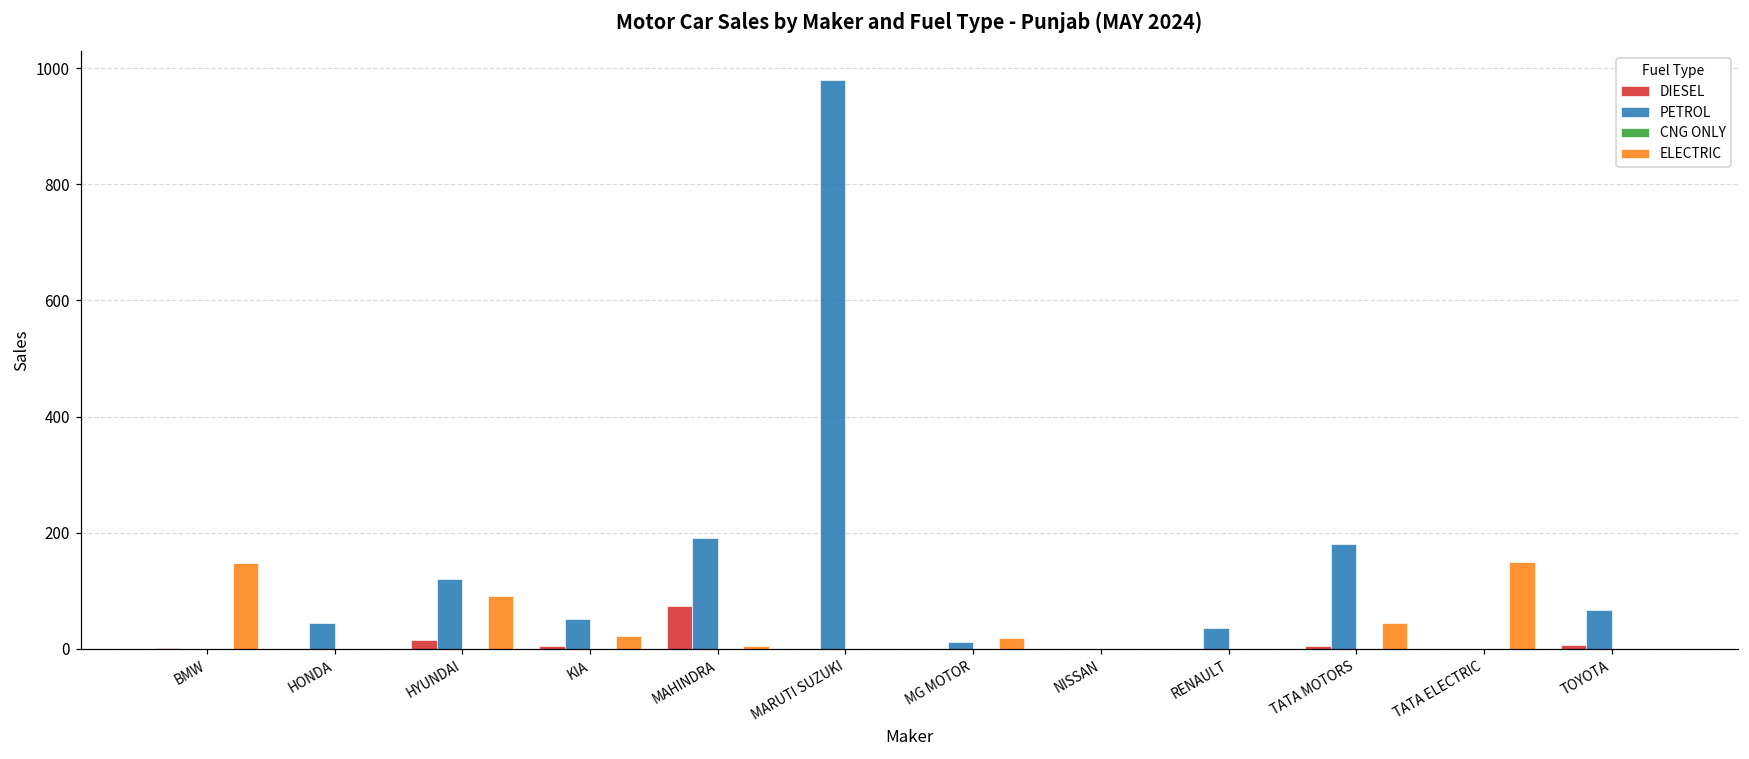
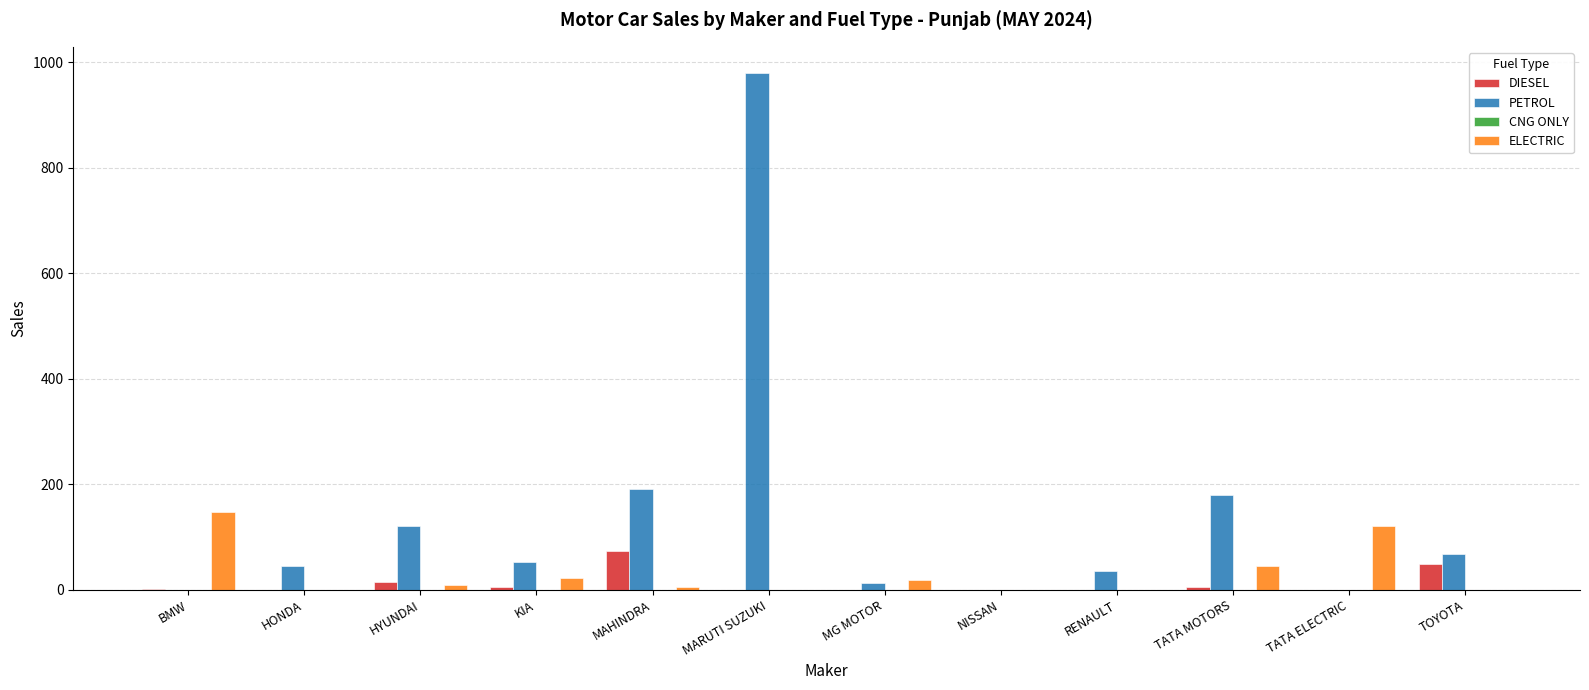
ELECTRIC, HYUNDAI: 90 -> 10
ELECTRIC, TATA ELECTRIC: 150 -> 120
DIESEL, TOYOTA: 10 -> 50
